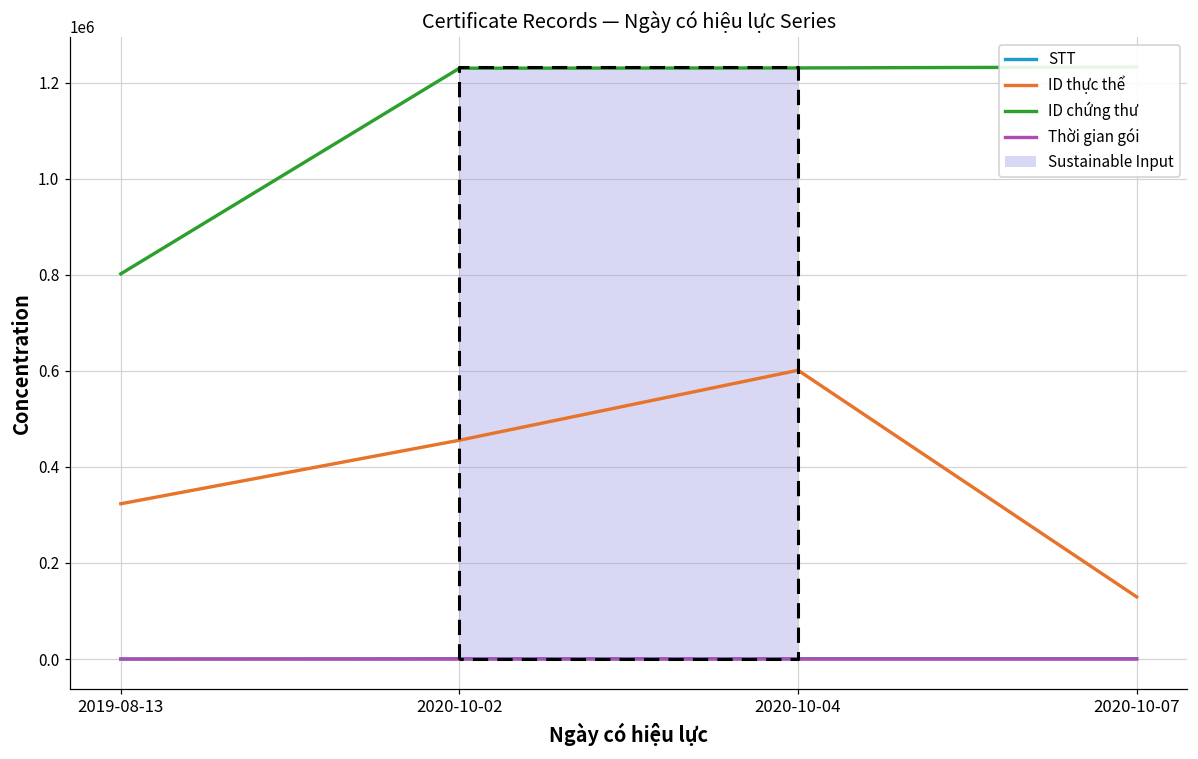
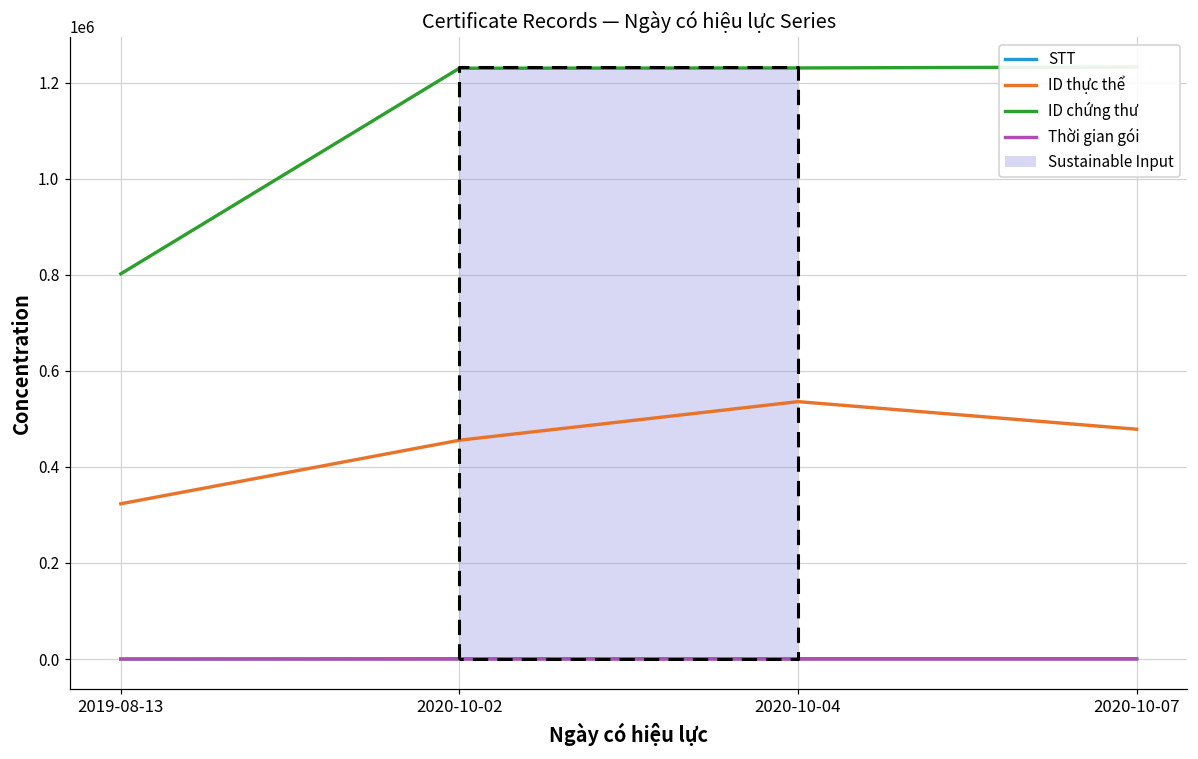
ID thực thể, 2020-10-04: 600000 -> 540000
ID thực thể, 2020-10-07: 130000 -> 480000
